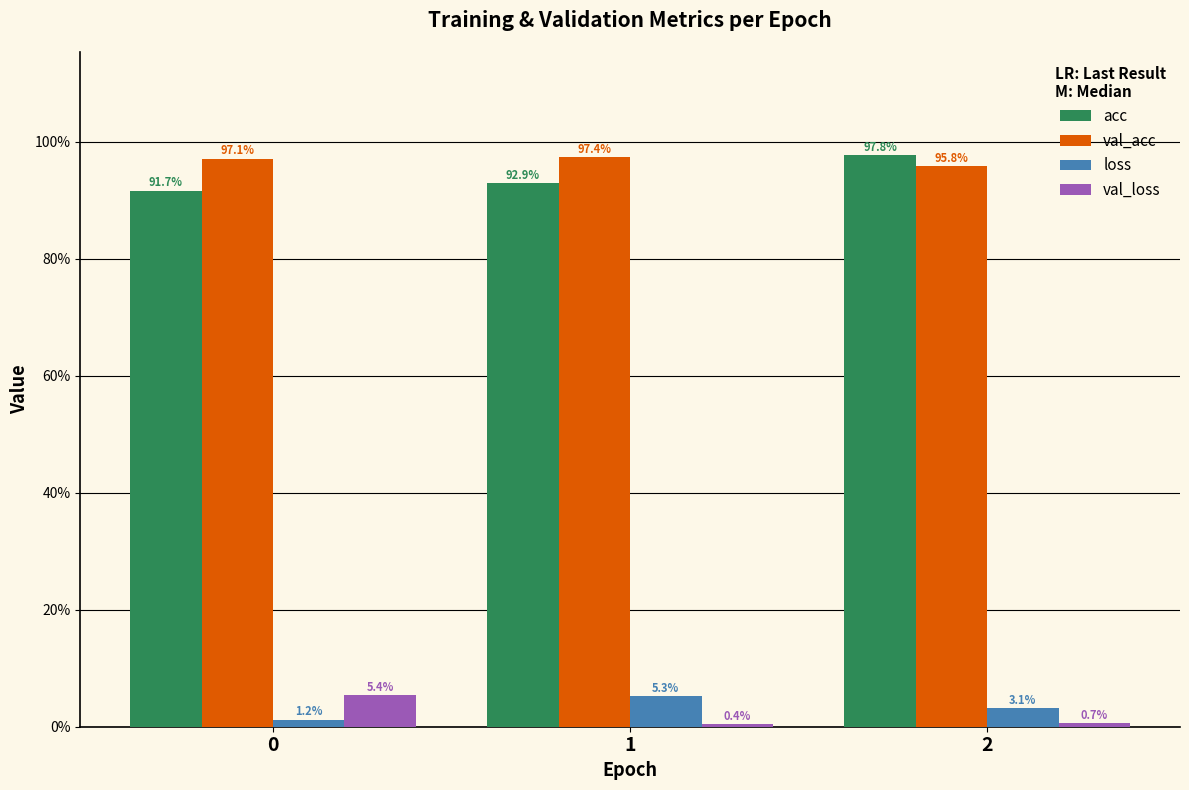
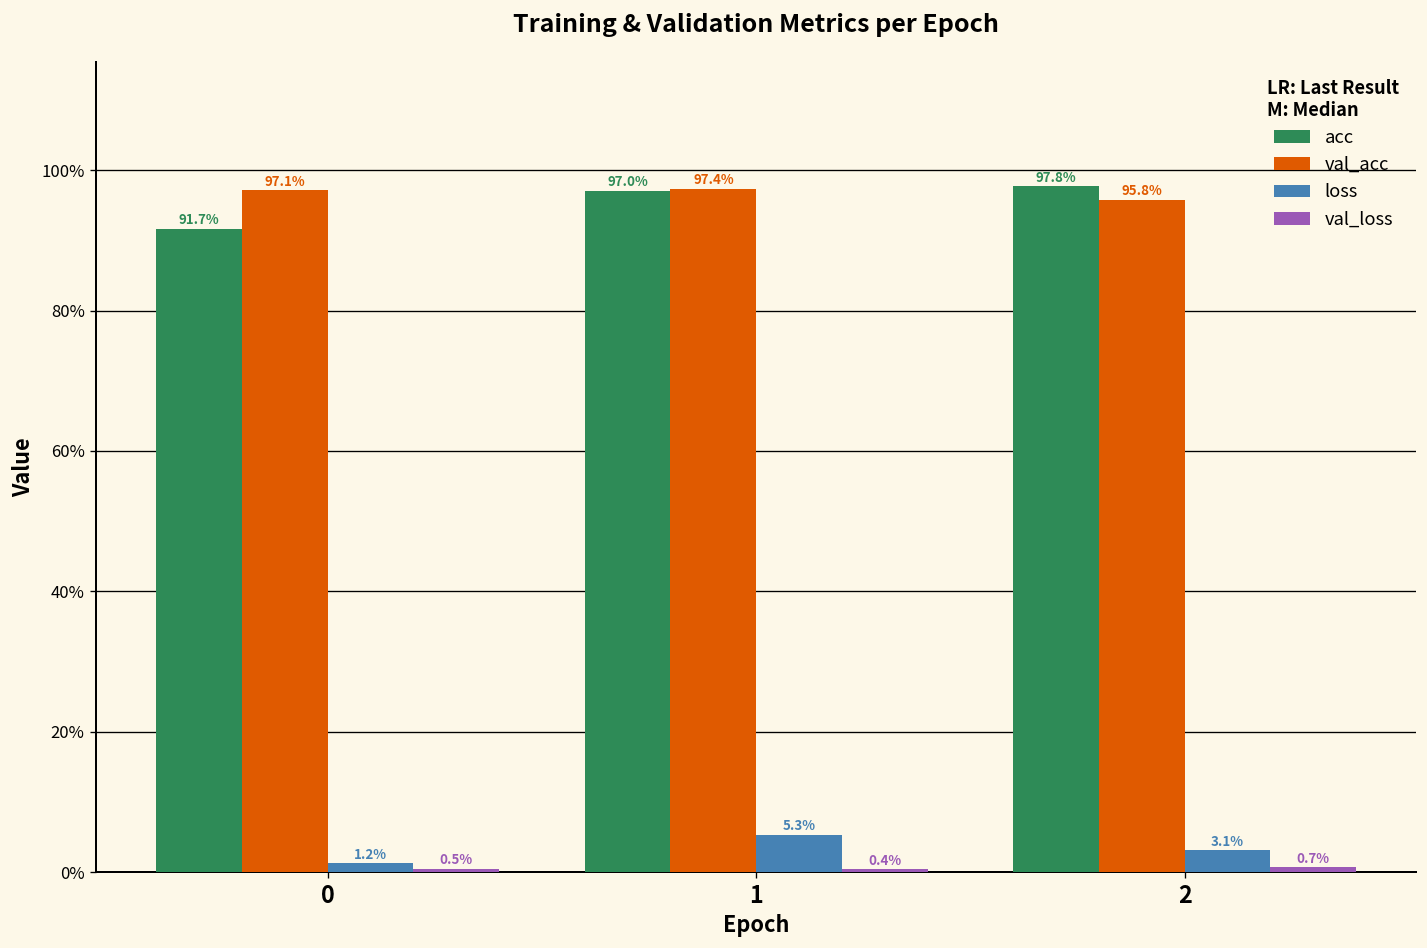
val_loss, 0: 5.4% -> 0.5%
acc, 1: 92.9% -> 97.0%
